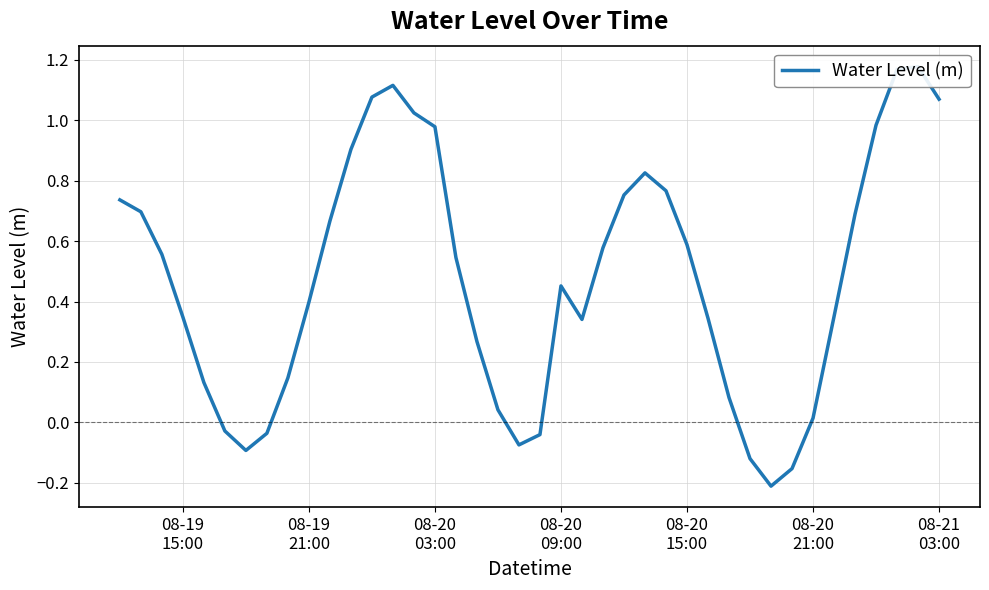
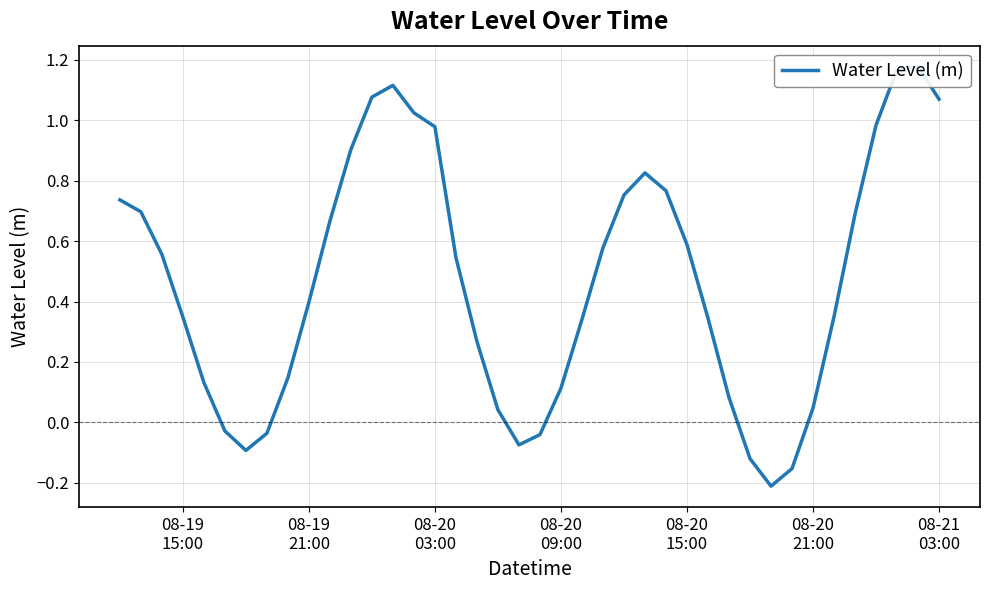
08-20 09:00: 0.45 -> 0.11
08-20 21:00: 0.01 -> 0.05
